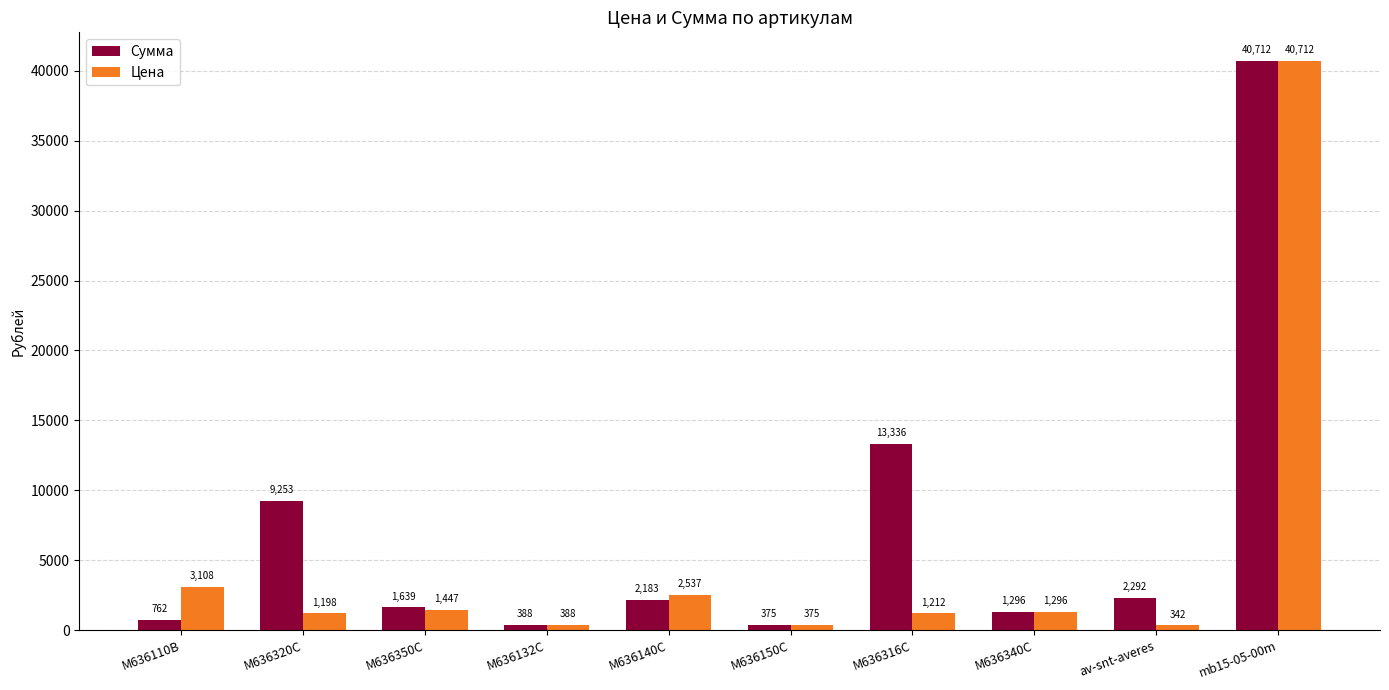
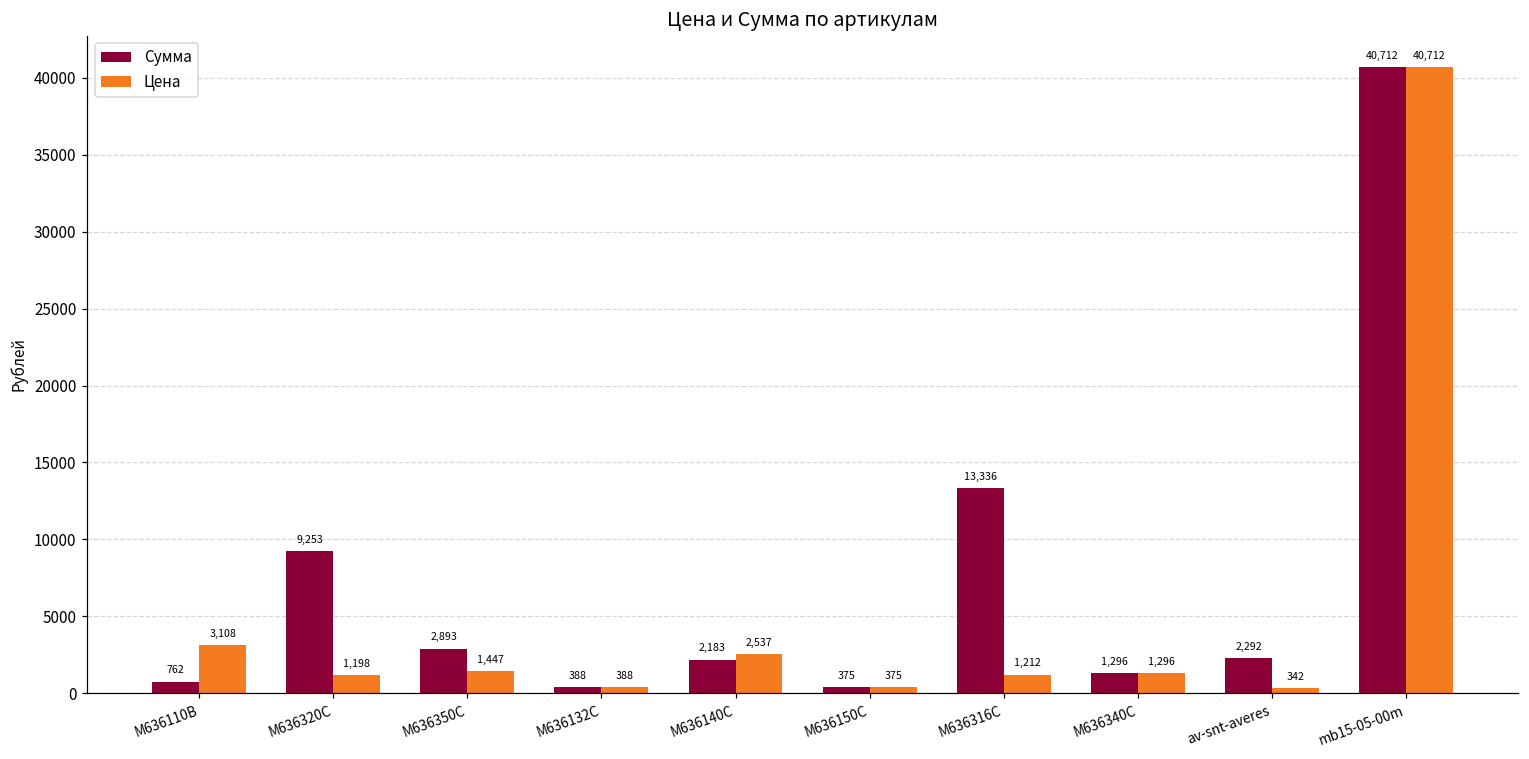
Сумма, M636350C: 1,639 -> 2,893
